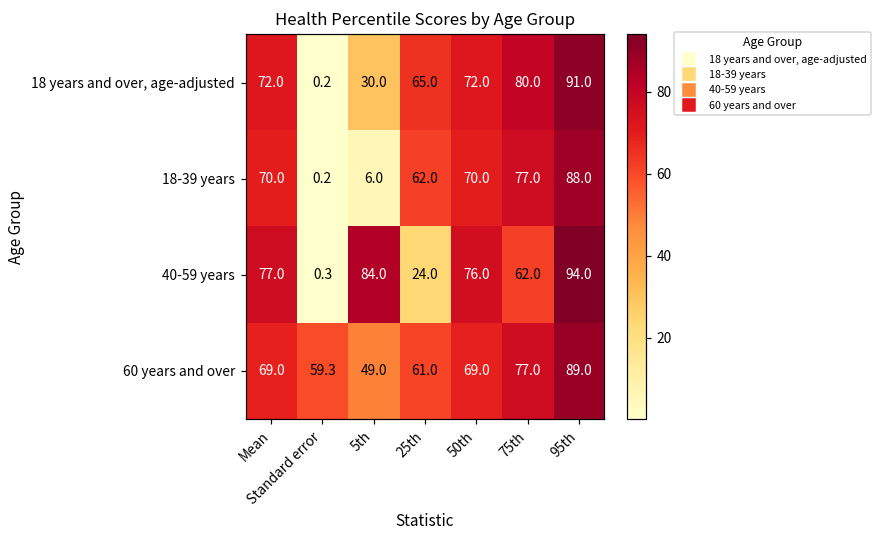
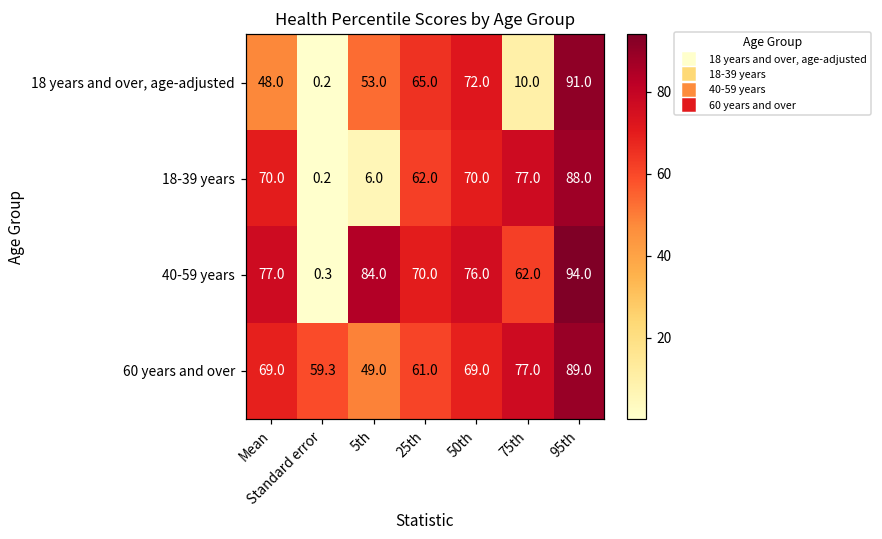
18 years and over, age-adjusted, Mean: 72.0 -> 48.0
18 years and over, age-adjusted, 5th: 30.0 -> 53.0
18 years and over, age-adjusted, 75th: 80.0 -> 10.0
40-59 years, 25th: 24.0 -> 70.0
